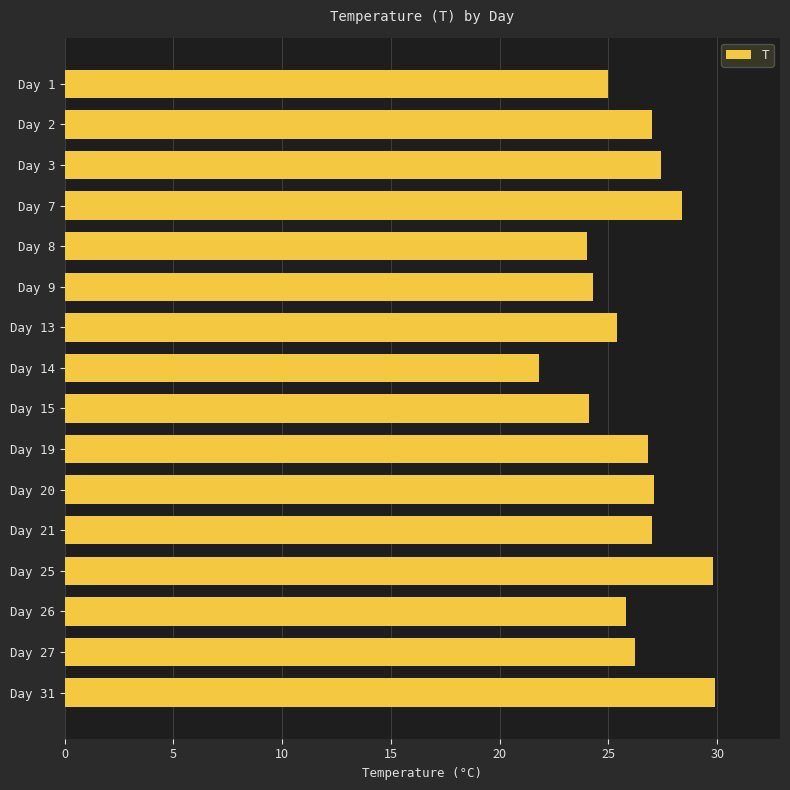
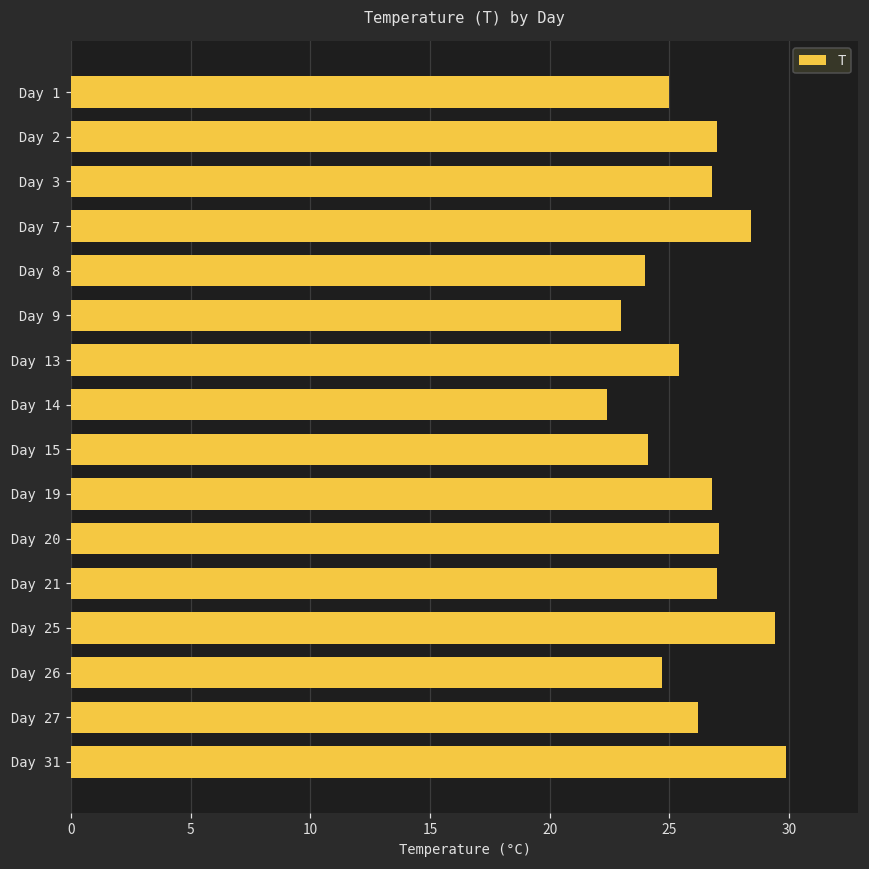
Day 3: 27.4 -> 26.8
Day 9: 24.3 -> 23.0
Day 14: 21.8 -> 22.4
Day 25: 29.8 -> 29.4
Day 26: 25.8 -> 24.7
